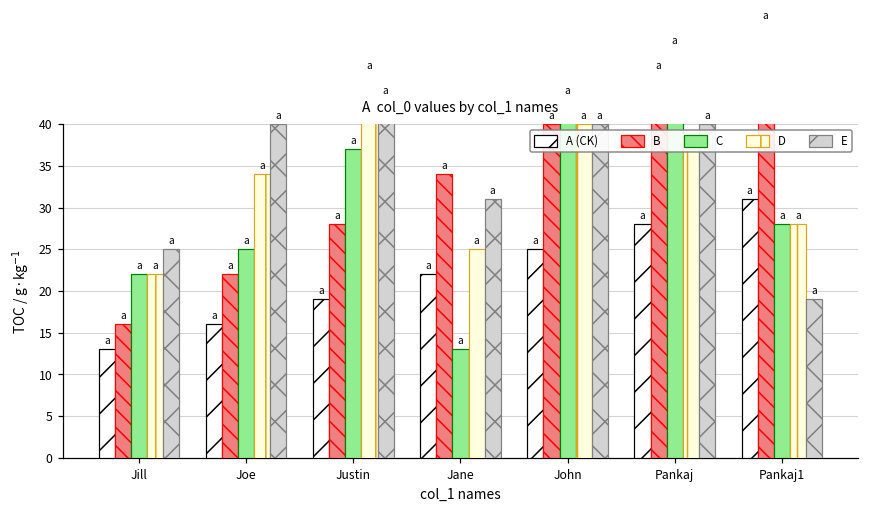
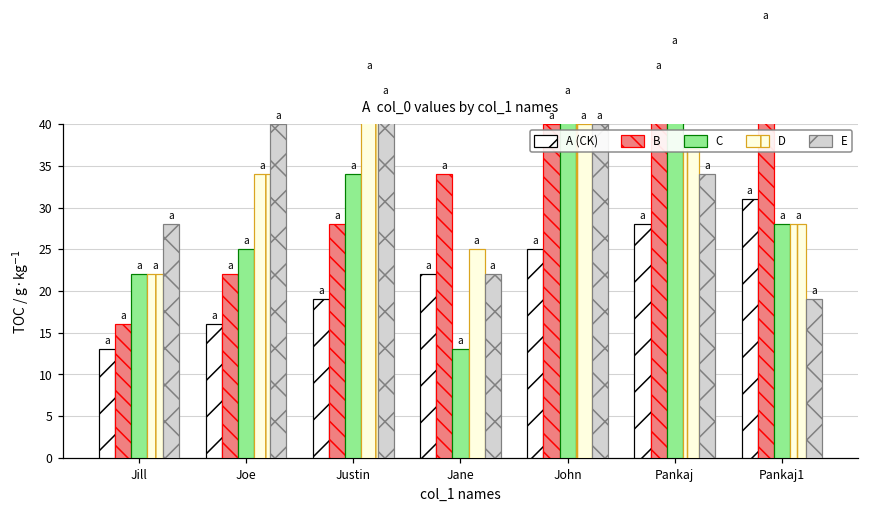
E, Jill: 25 -> 28
C, Justin: 37 -> 34
E, Jane: 31 -> 22
E, Pankaj: 40 -> 34
